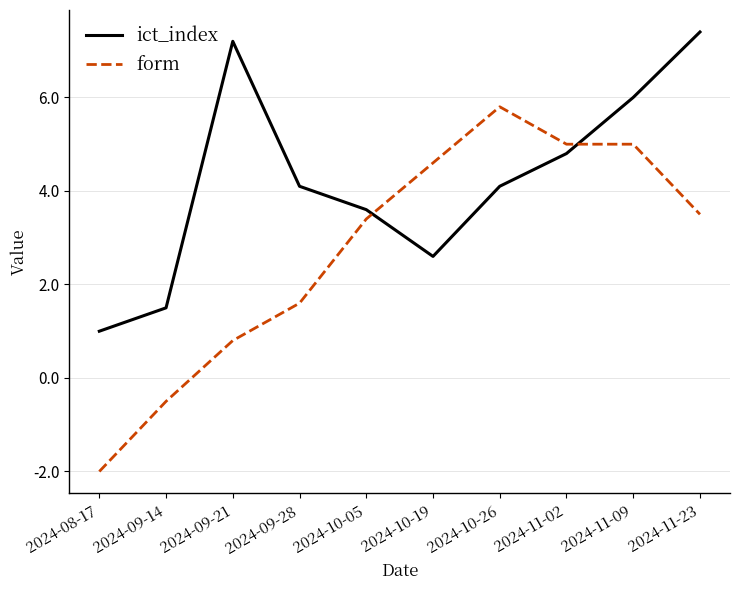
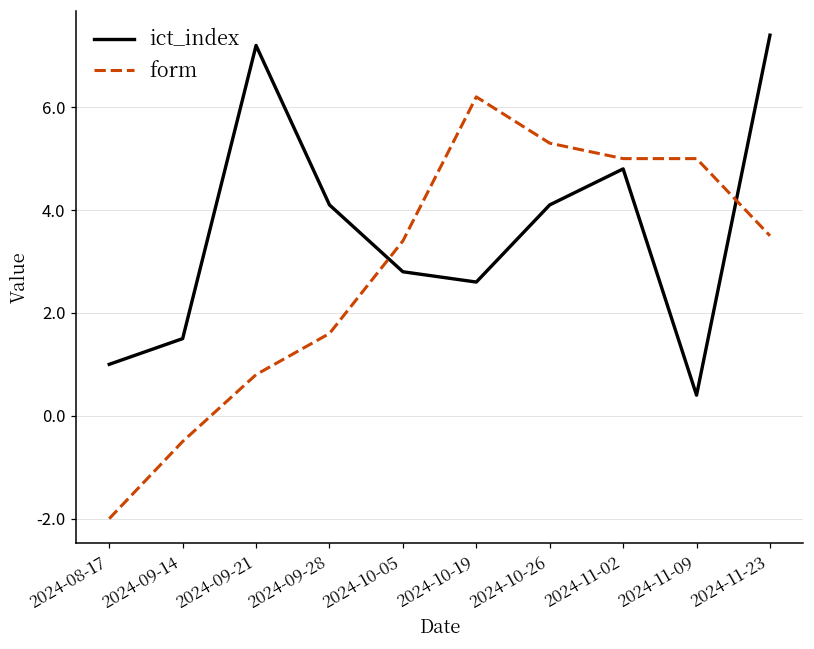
ict_index, 2024-10-05: 3.6 -> 2.8
form, 2024-10-19: 4.6 -> 6.2
form, 2024-10-26: 5.8 -> 5.3
ict_index, 2024-11-09: 6.0 -> 0.4
